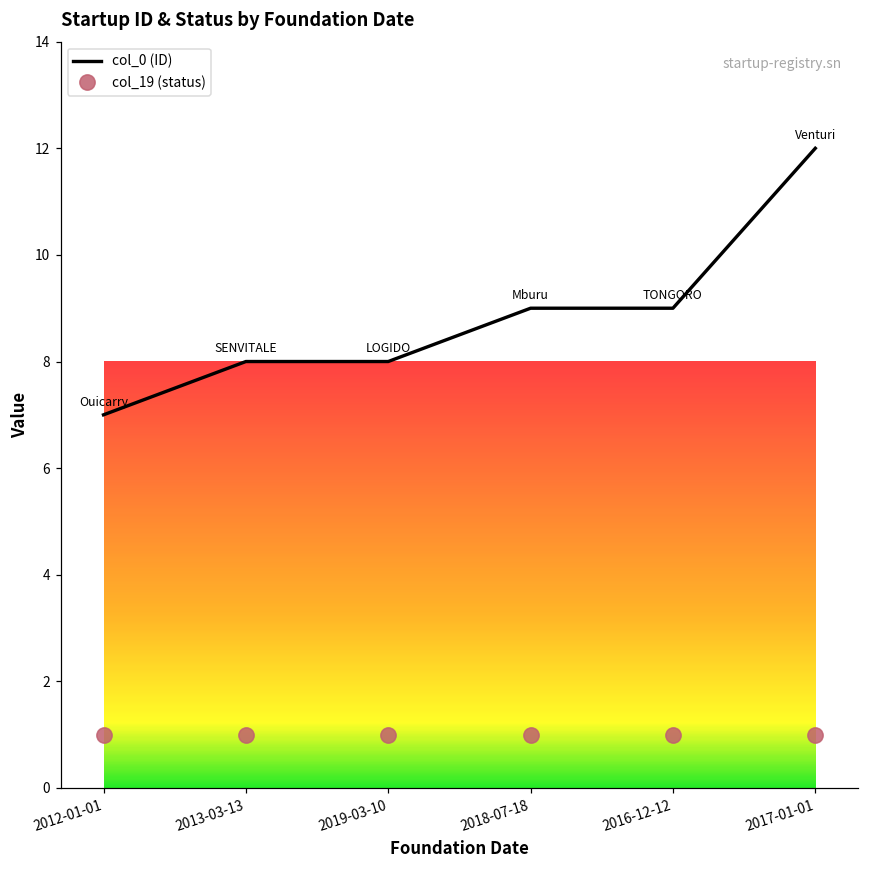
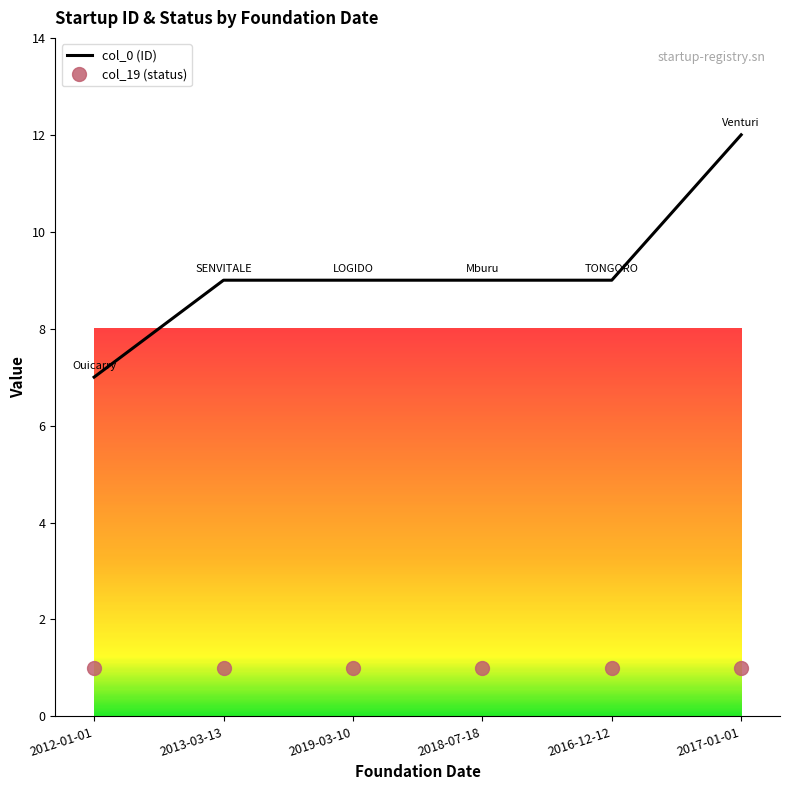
col_0 (ID), 2013-03-13: 8 -> 9
col_0 (ID), 2019-03-10: 8 -> 9
